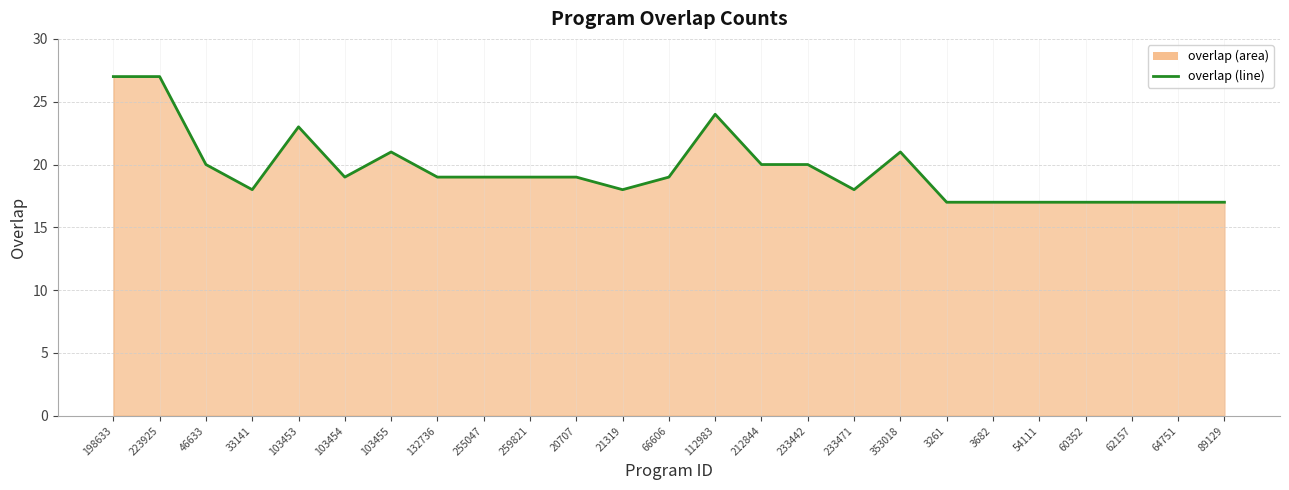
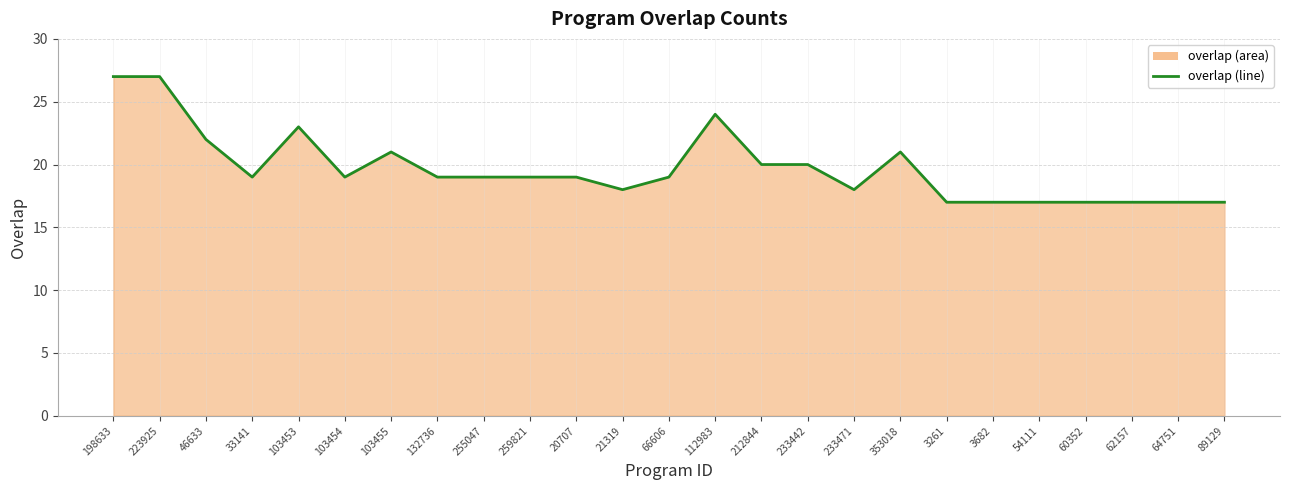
46633: 20 -> 22
33141: 18 -> 19
